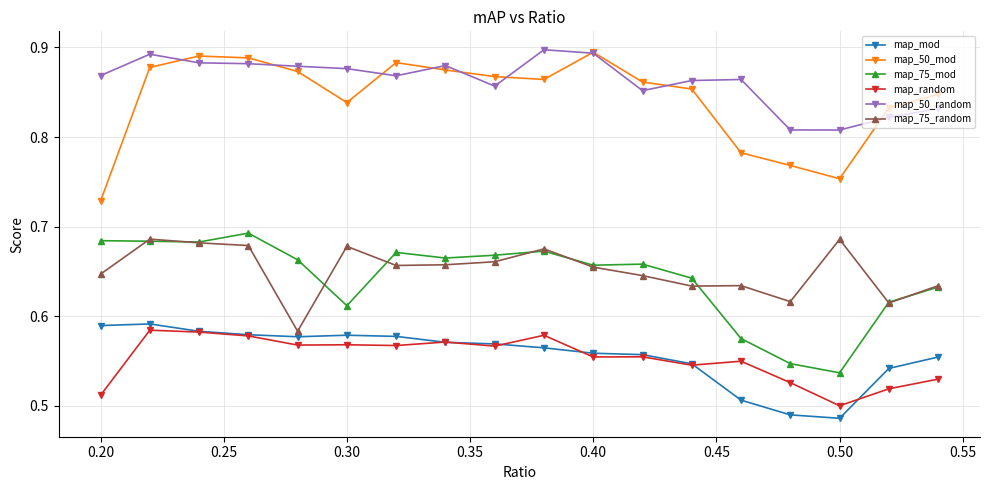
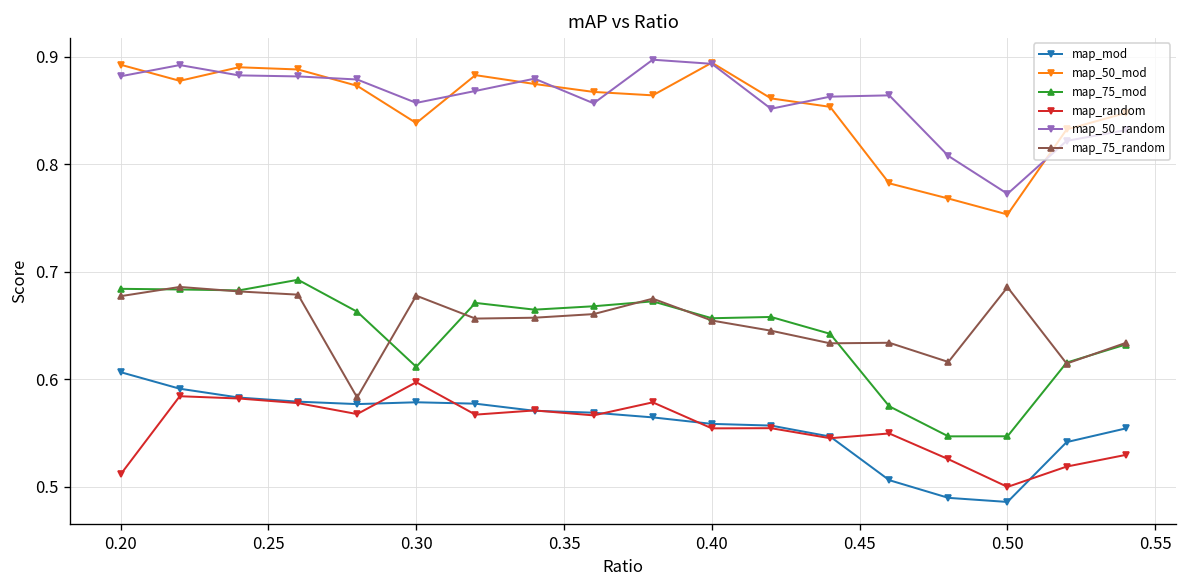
map_mod, 0.20: 0.59 -> 0.61
map_50_mod, 0.20: 0.73 -> 0.89
map_50_random, 0.20: 0.87 -> 0.88
map_75_random, 0.20: 0.65 -> 0.68
map_random, 0.30: 0.57 -> 0.60
map_50_random, 0.30: 0.88 -> 0.86
map_75_mod, 0.50: 0.54 -> 0.55
map_50_random, 0.50: 0.81 -> 0.77
